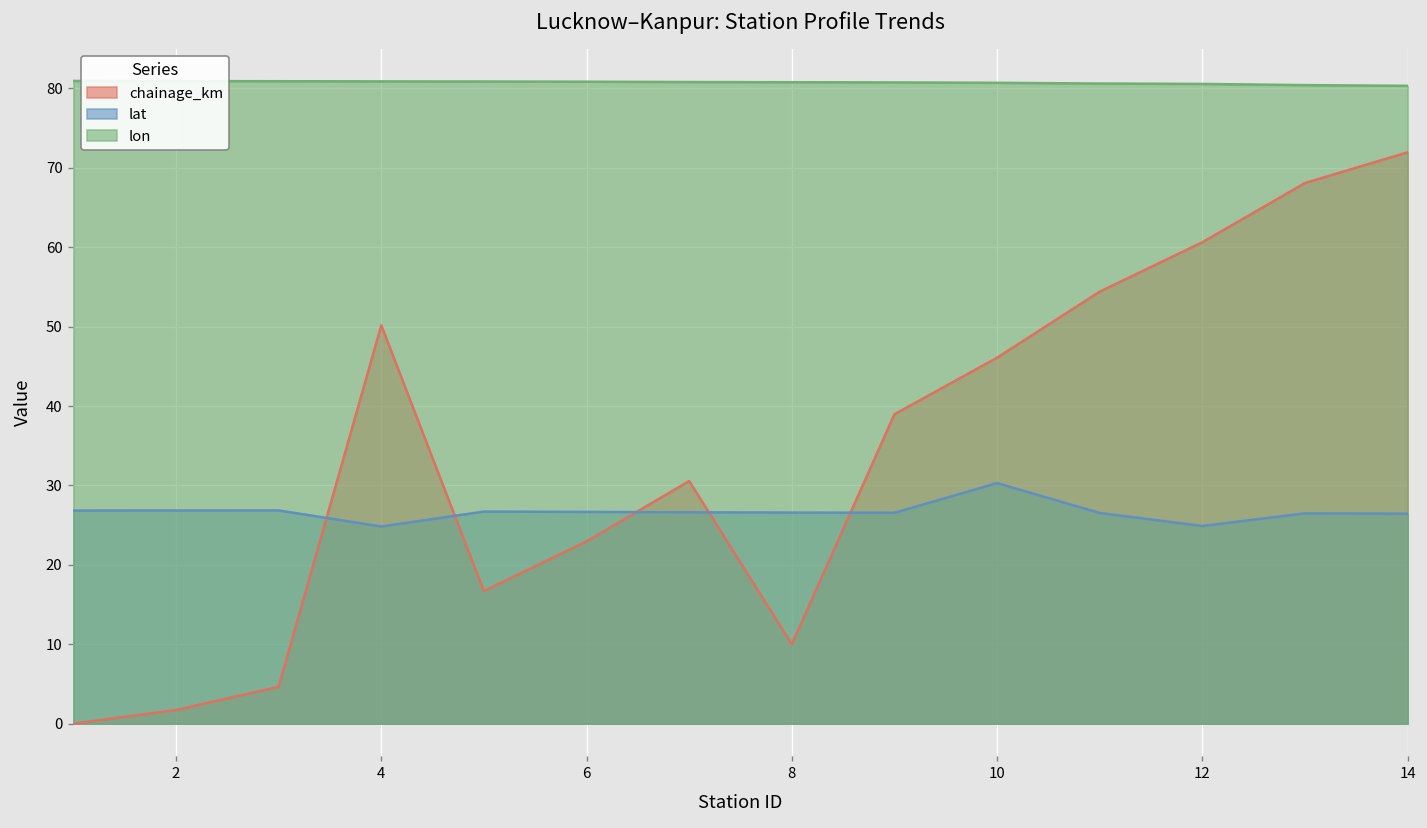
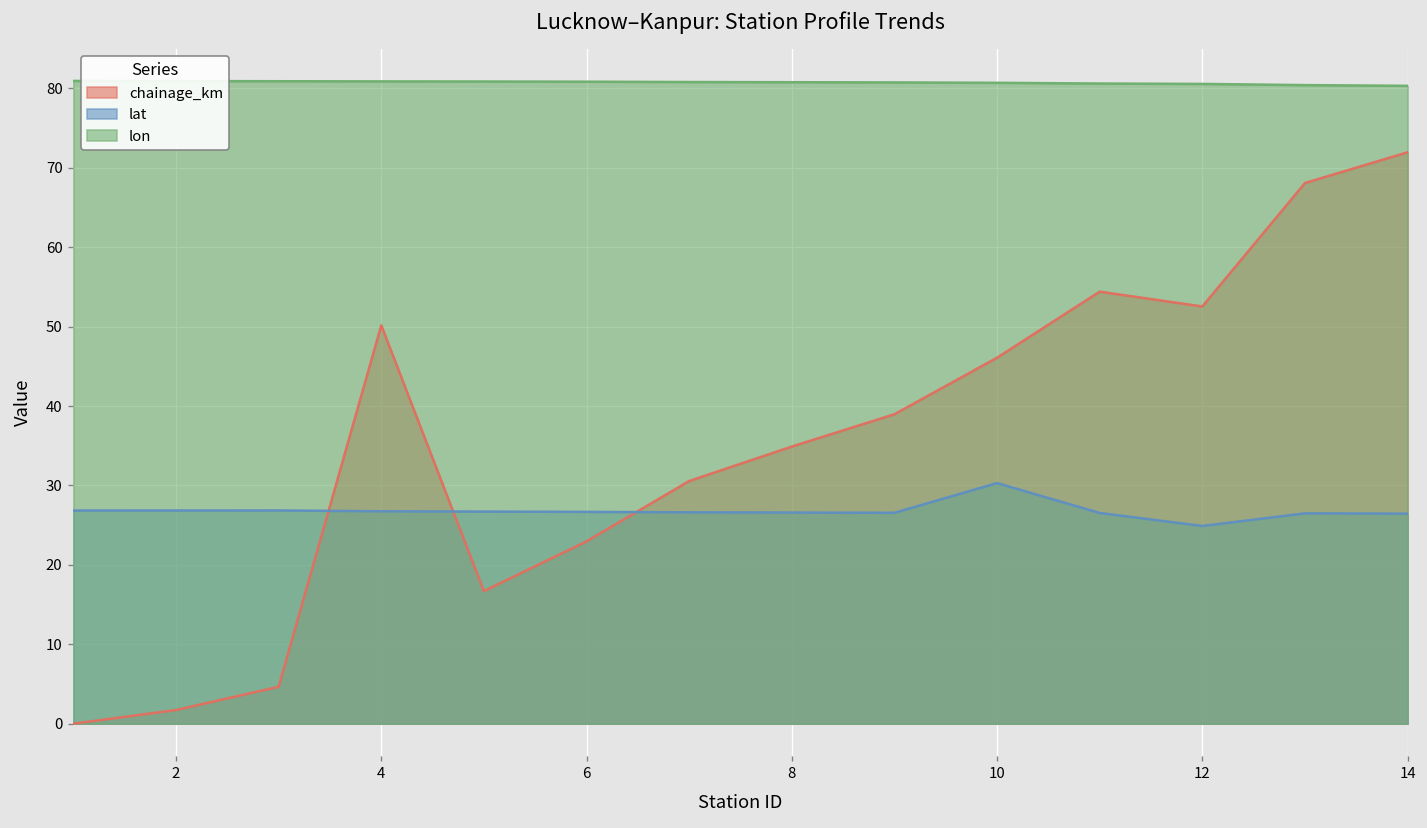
lat, 4: 25 -> 27
chainage_km, 8: 10 -> 35
chainage_km, 12: 61 -> 53
